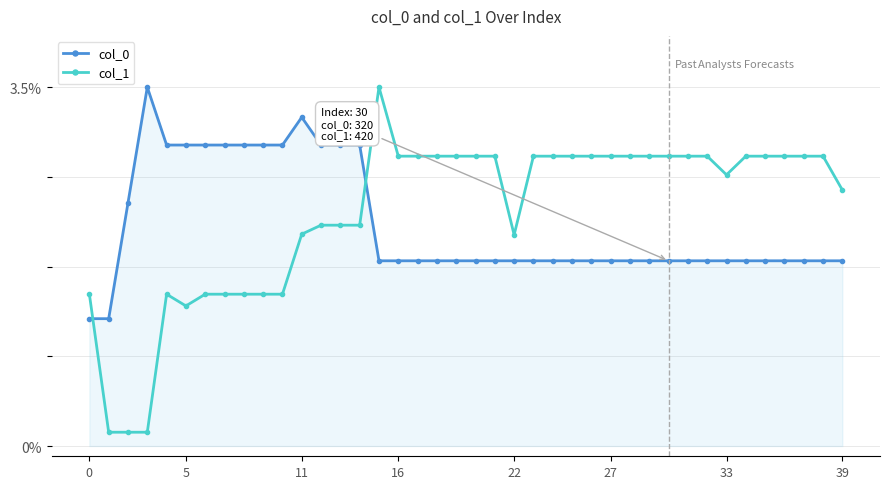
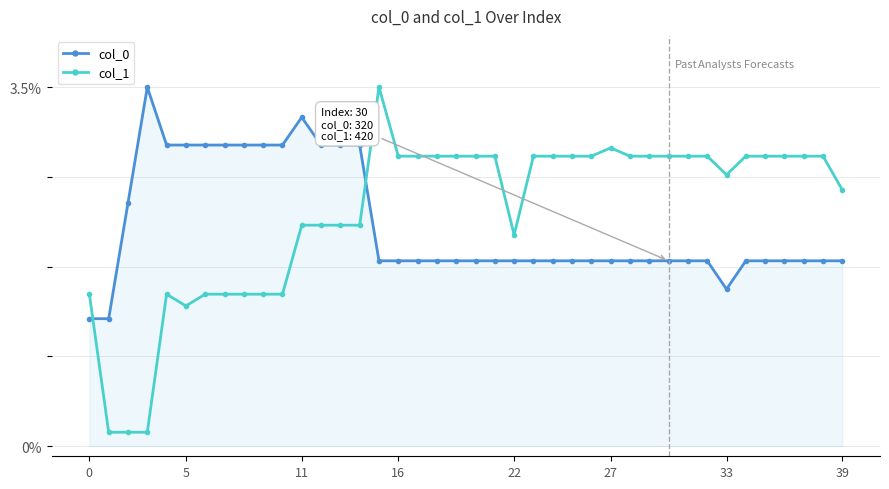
col_1, 11: 2.07% -> 2.15%
col_1, 27: 2.83% -> 2.91%
col_0, 33: 1.81% -> 1.53%
